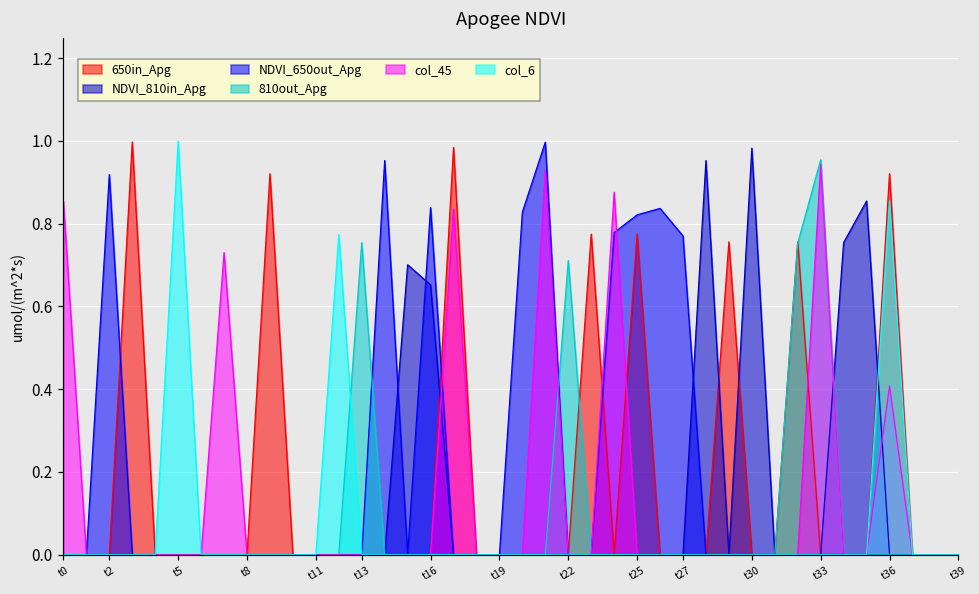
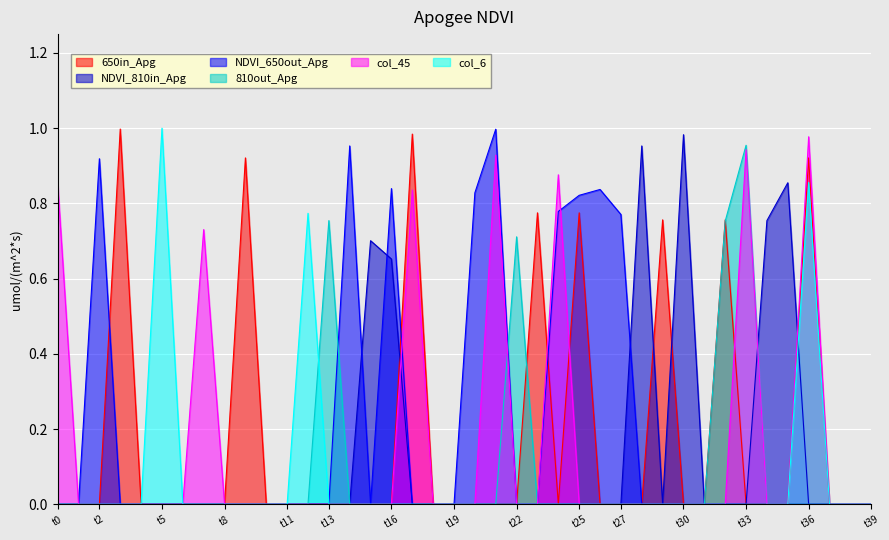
col_45, t36: 0.41 -> 0.98
